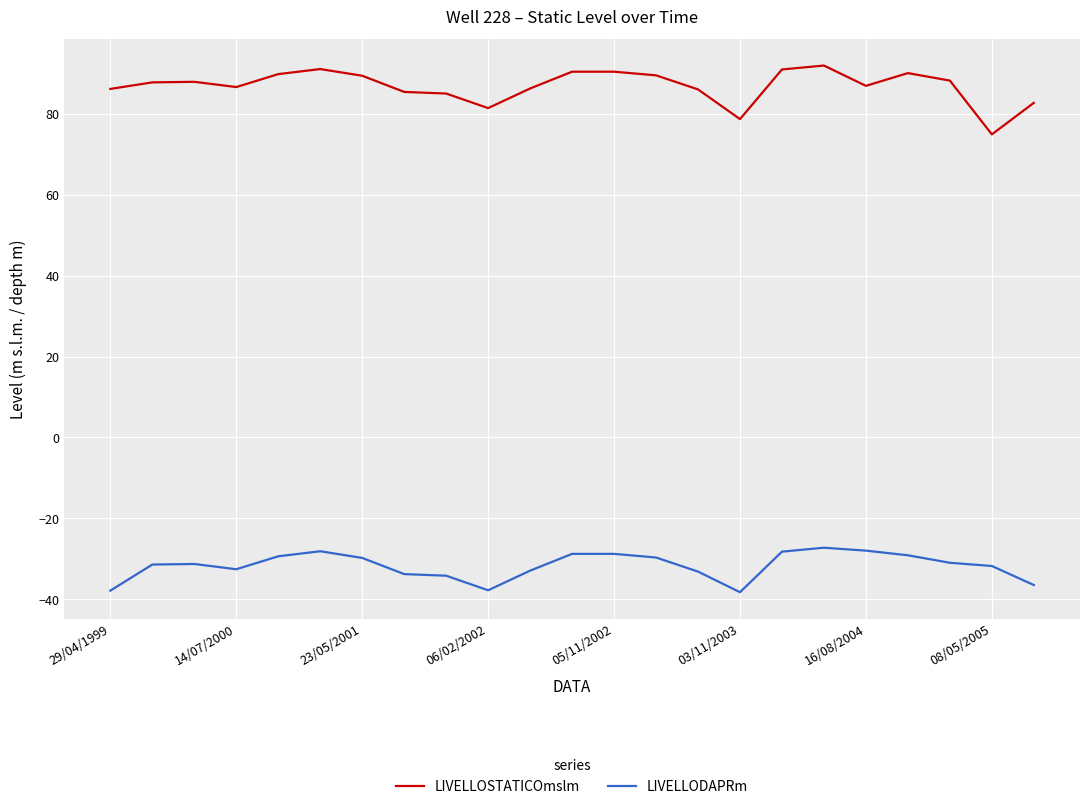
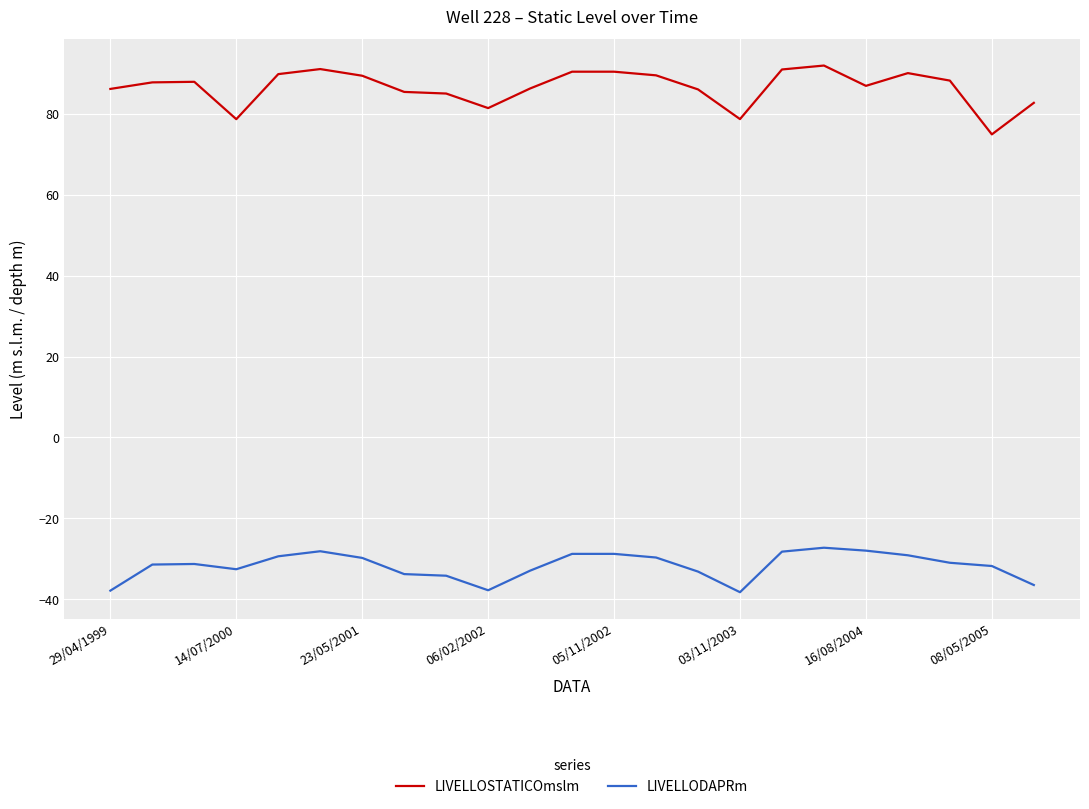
LIVELLOSTATICOmslm, 14/07/2000: 87 -> 79
